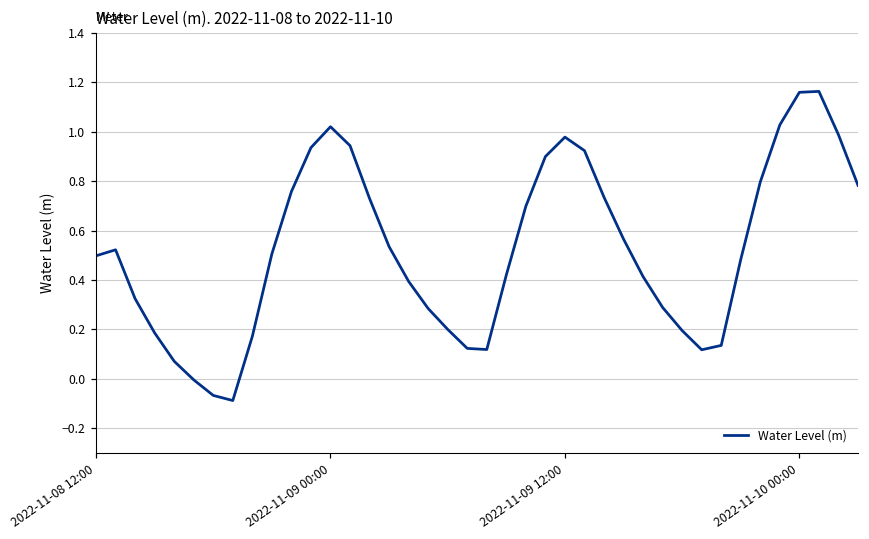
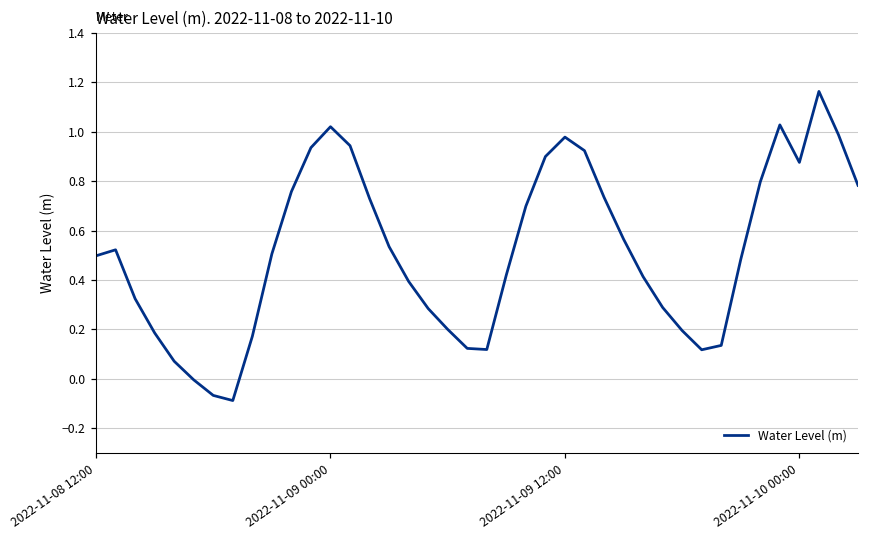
2022-11-10 00:00: 1.16 -> 0.88
